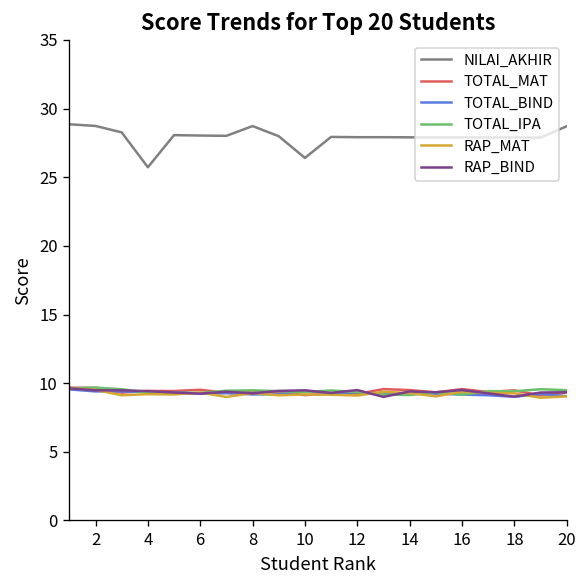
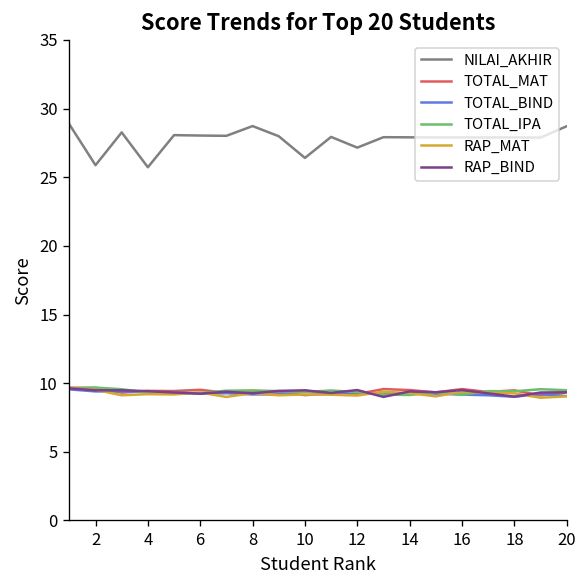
NILAI_AKHIR, 2: 28.7 -> 25.9
NILAI_AKHIR, 12: 27.9 -> 27.2
